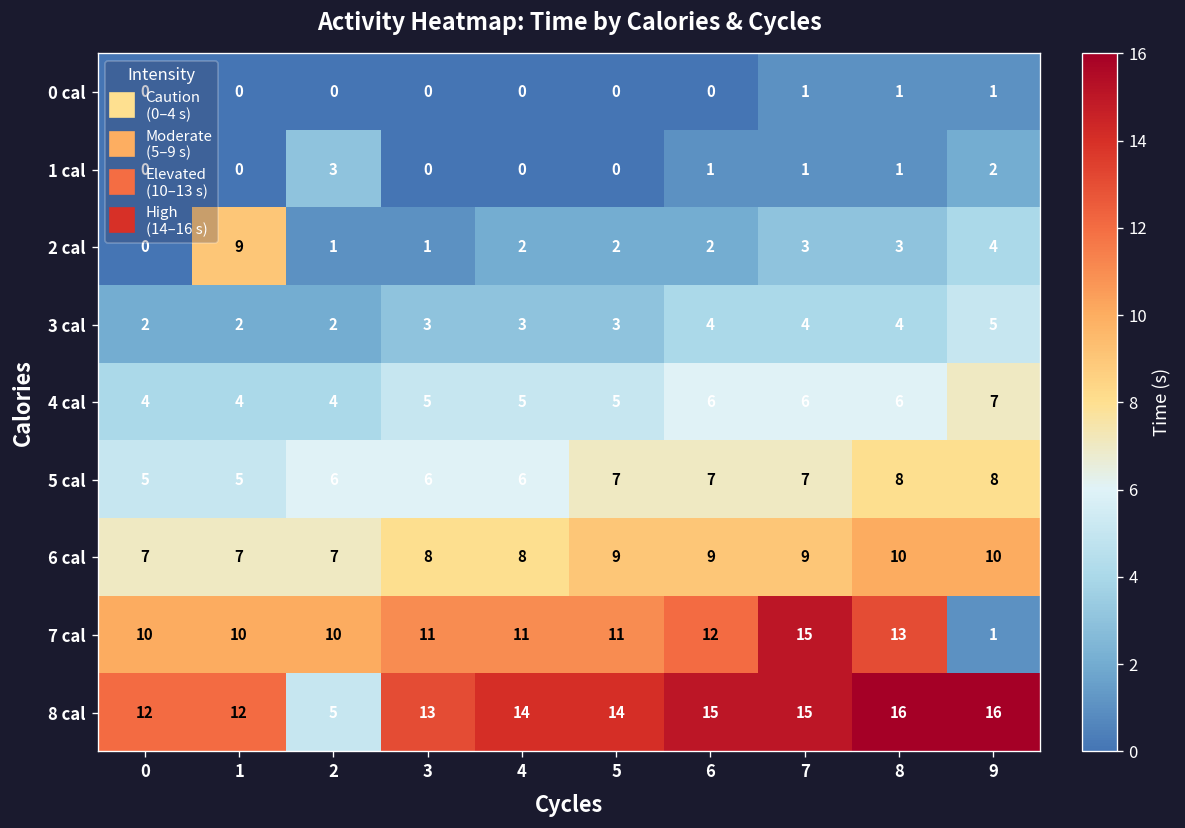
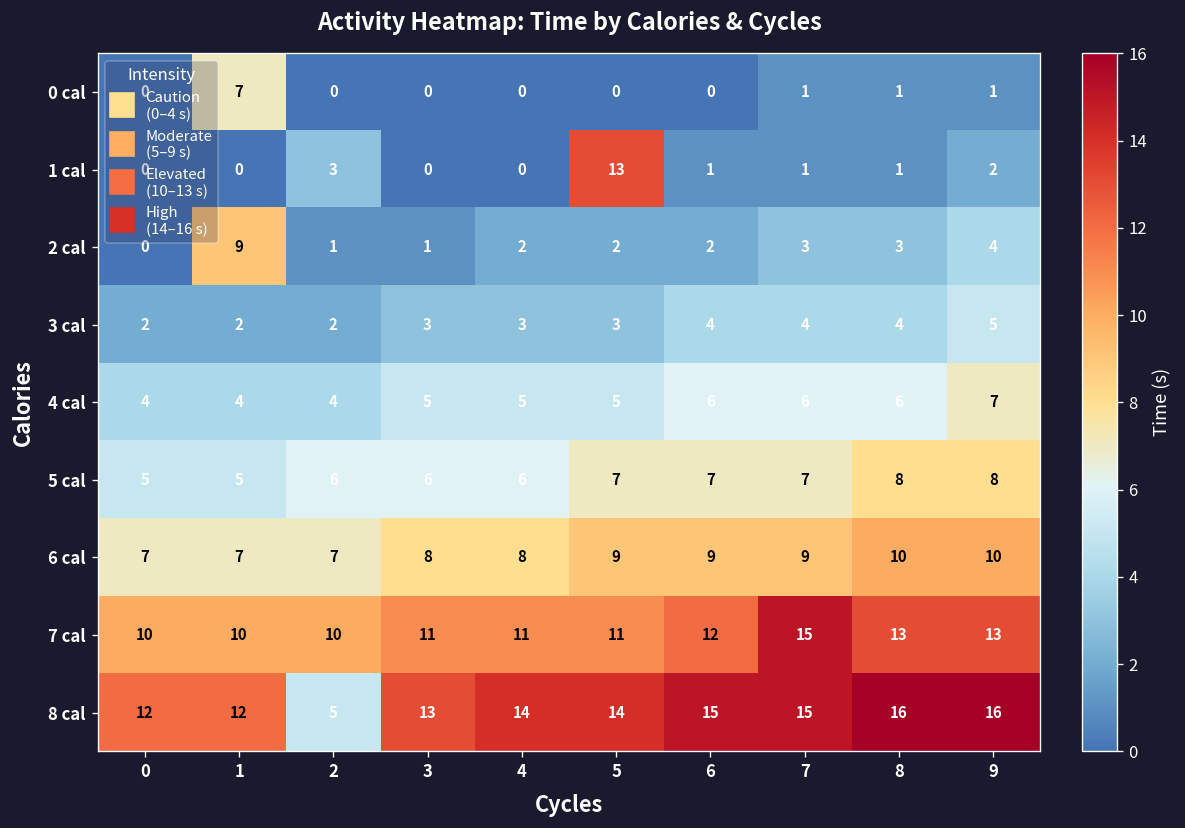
0 cal, 1: 0 -> 7
1 cal, 5: 0 -> 13
7 cal, 9: 1 -> 13
